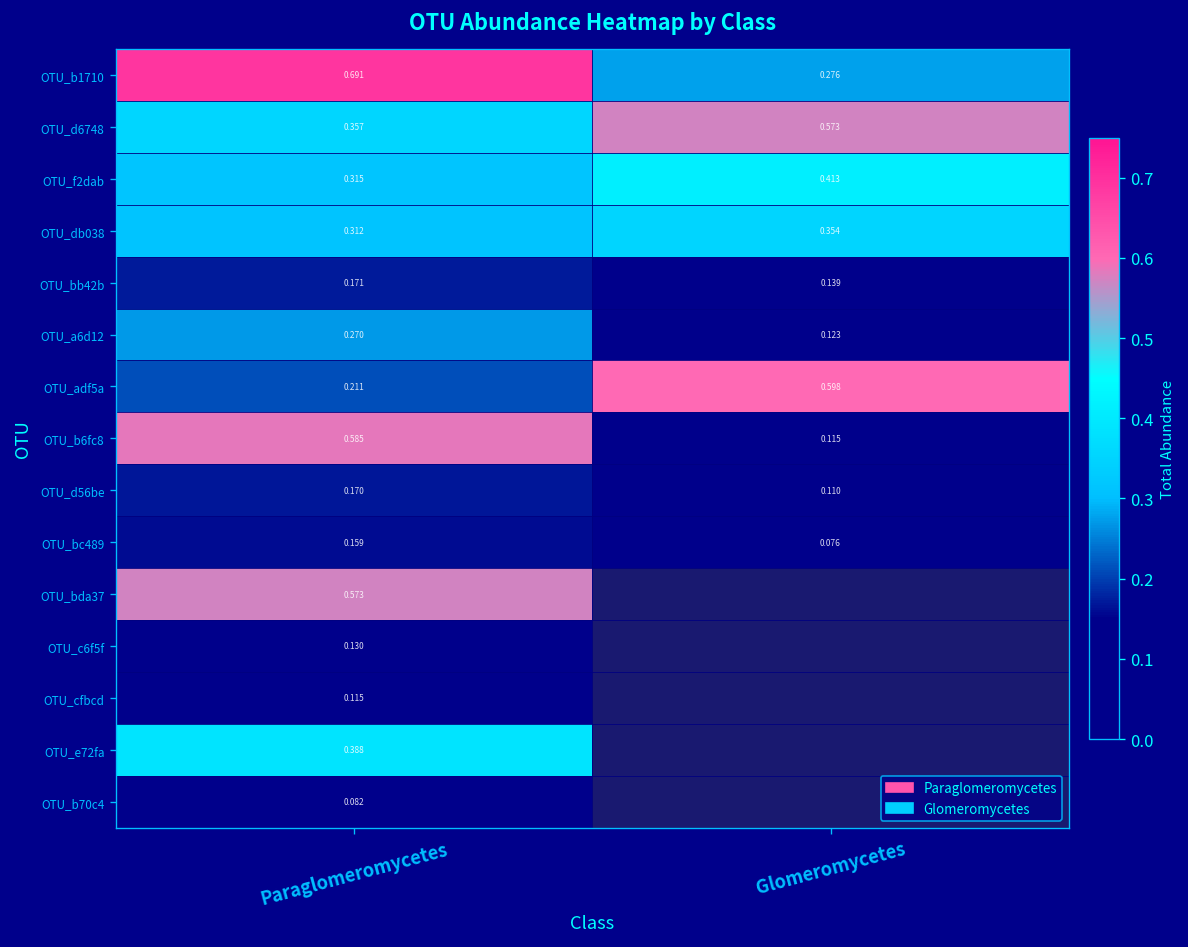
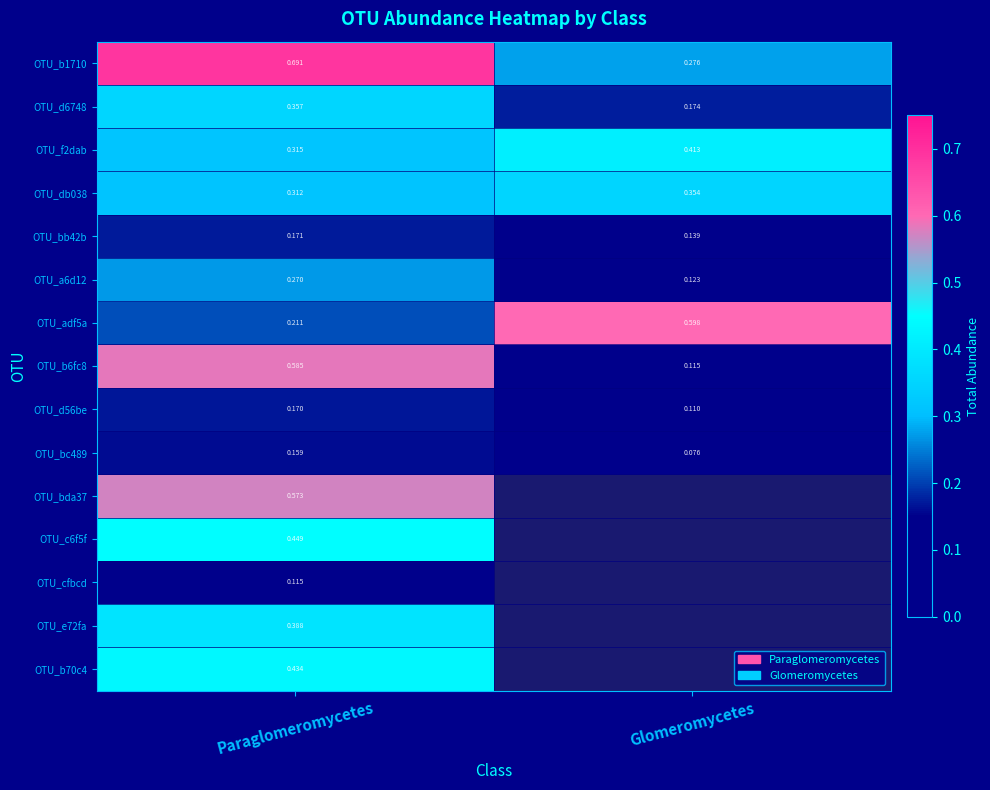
OTU_d6748, Glomeromycetes: 0.573 -> 0.174
OTU_c6f5f, Paraglomeromycetes: 0.130 -> 0.449
OTU_b70c4, Paraglomeromycetes: 0.082 -> 0.434
